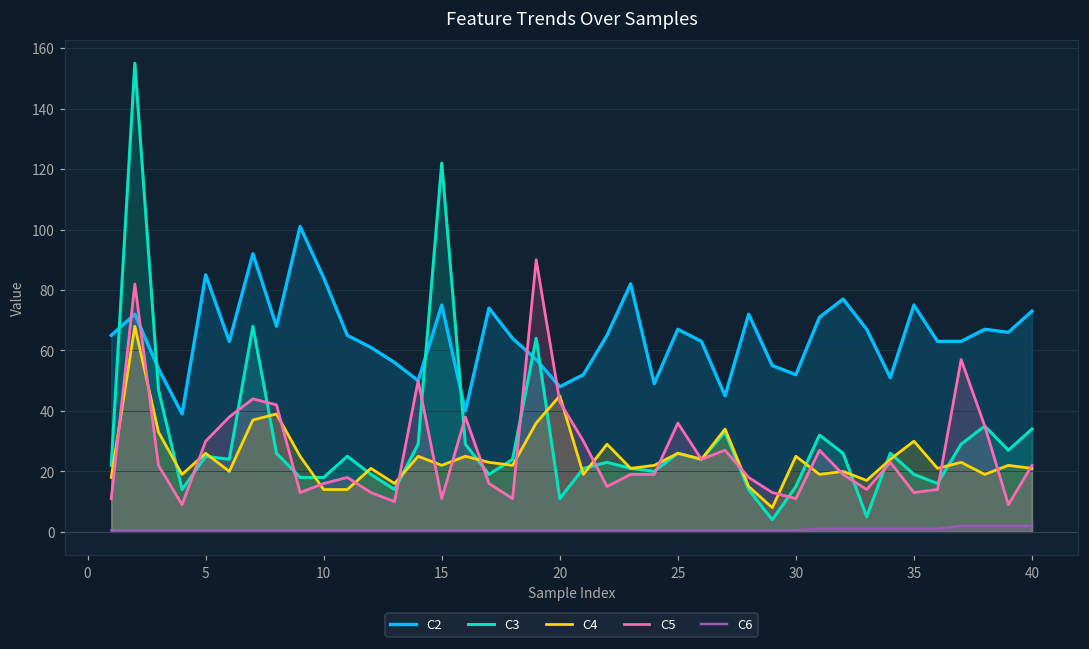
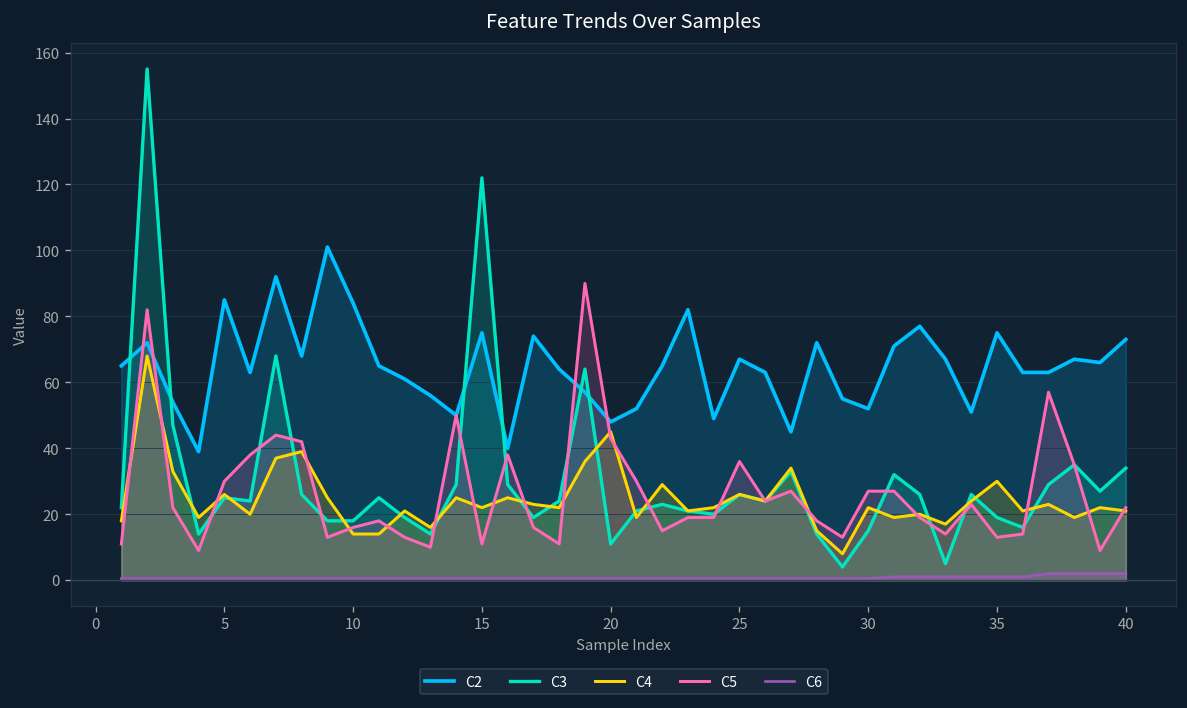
C4, 30: 25 -> 22
C5, 30: 11 -> 27
